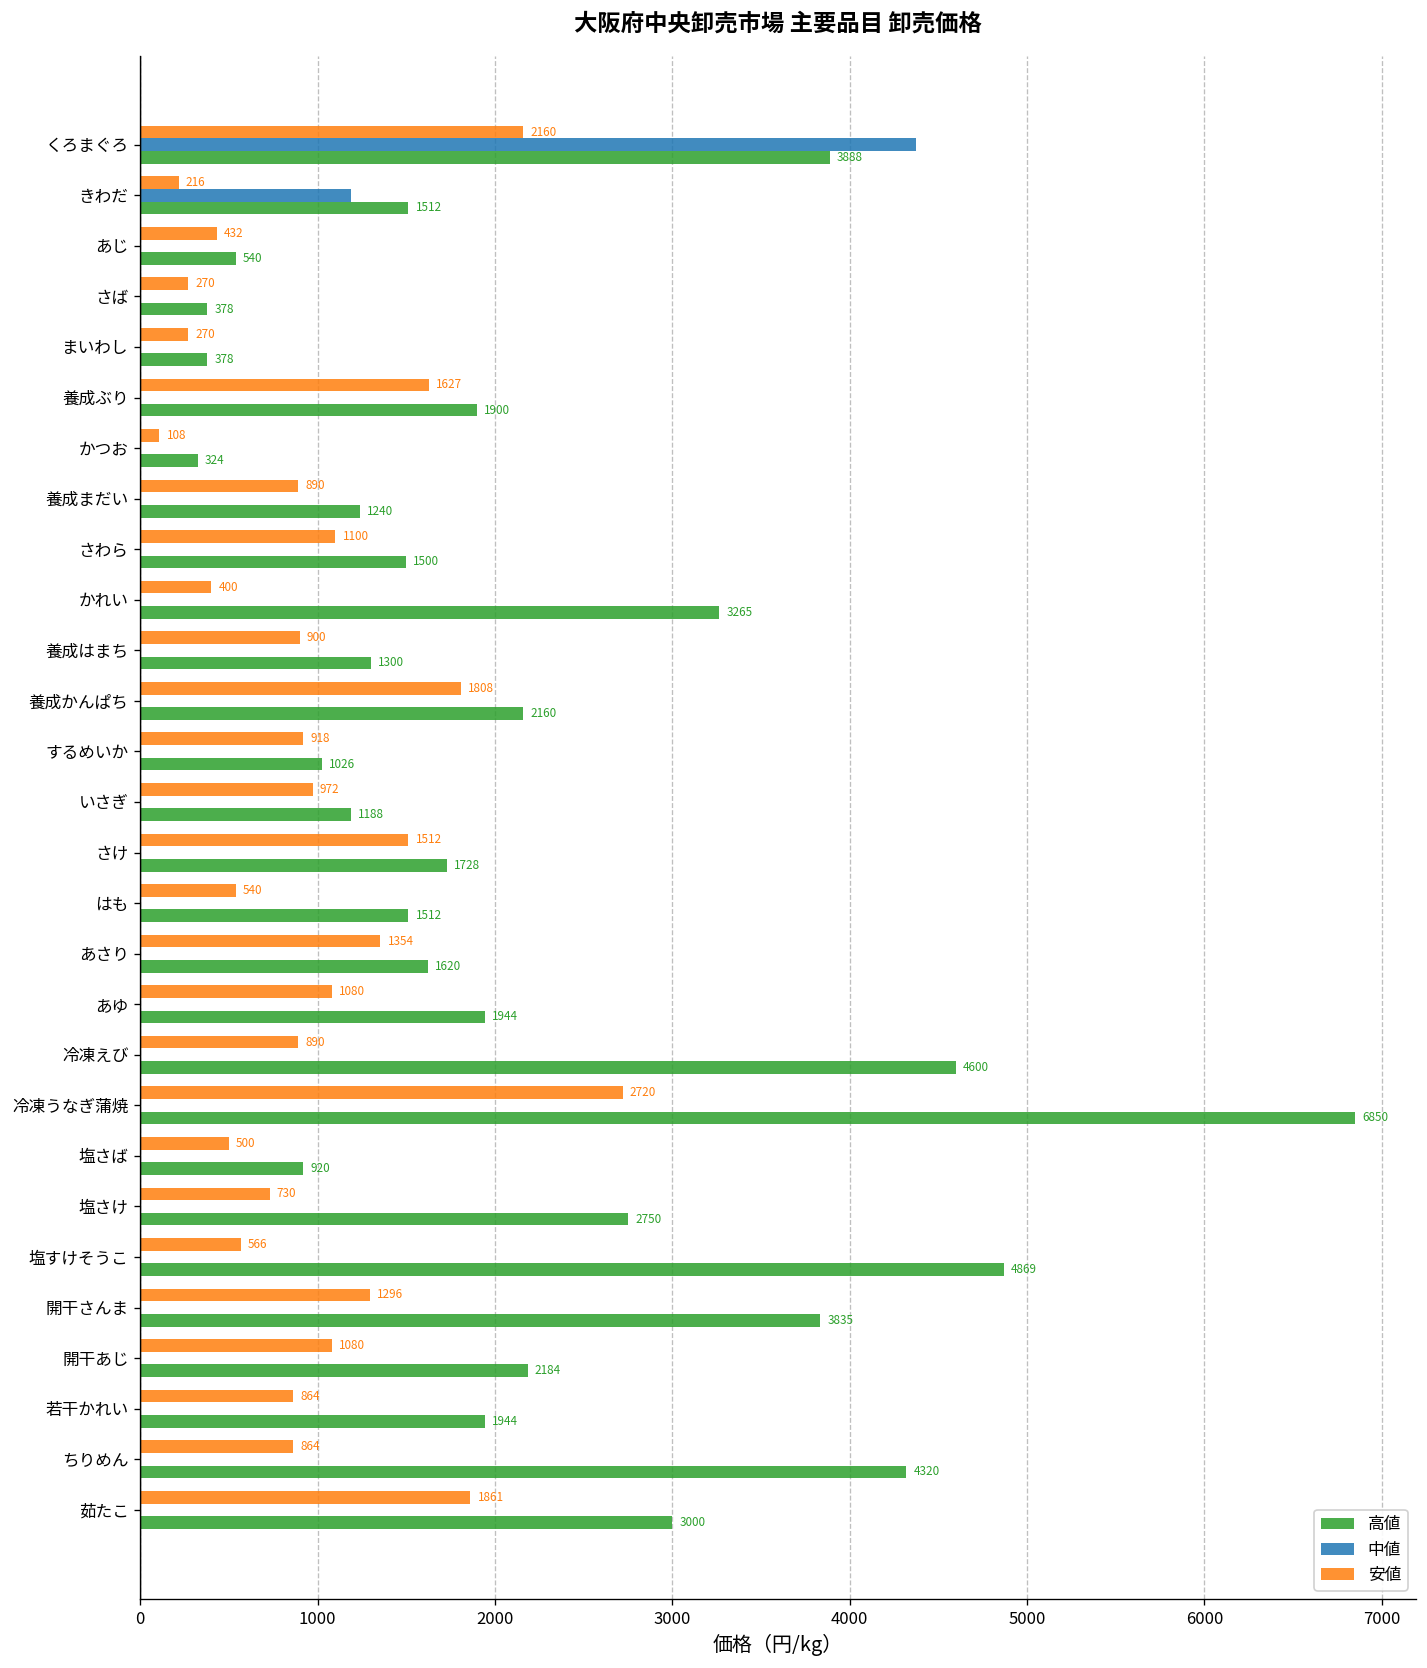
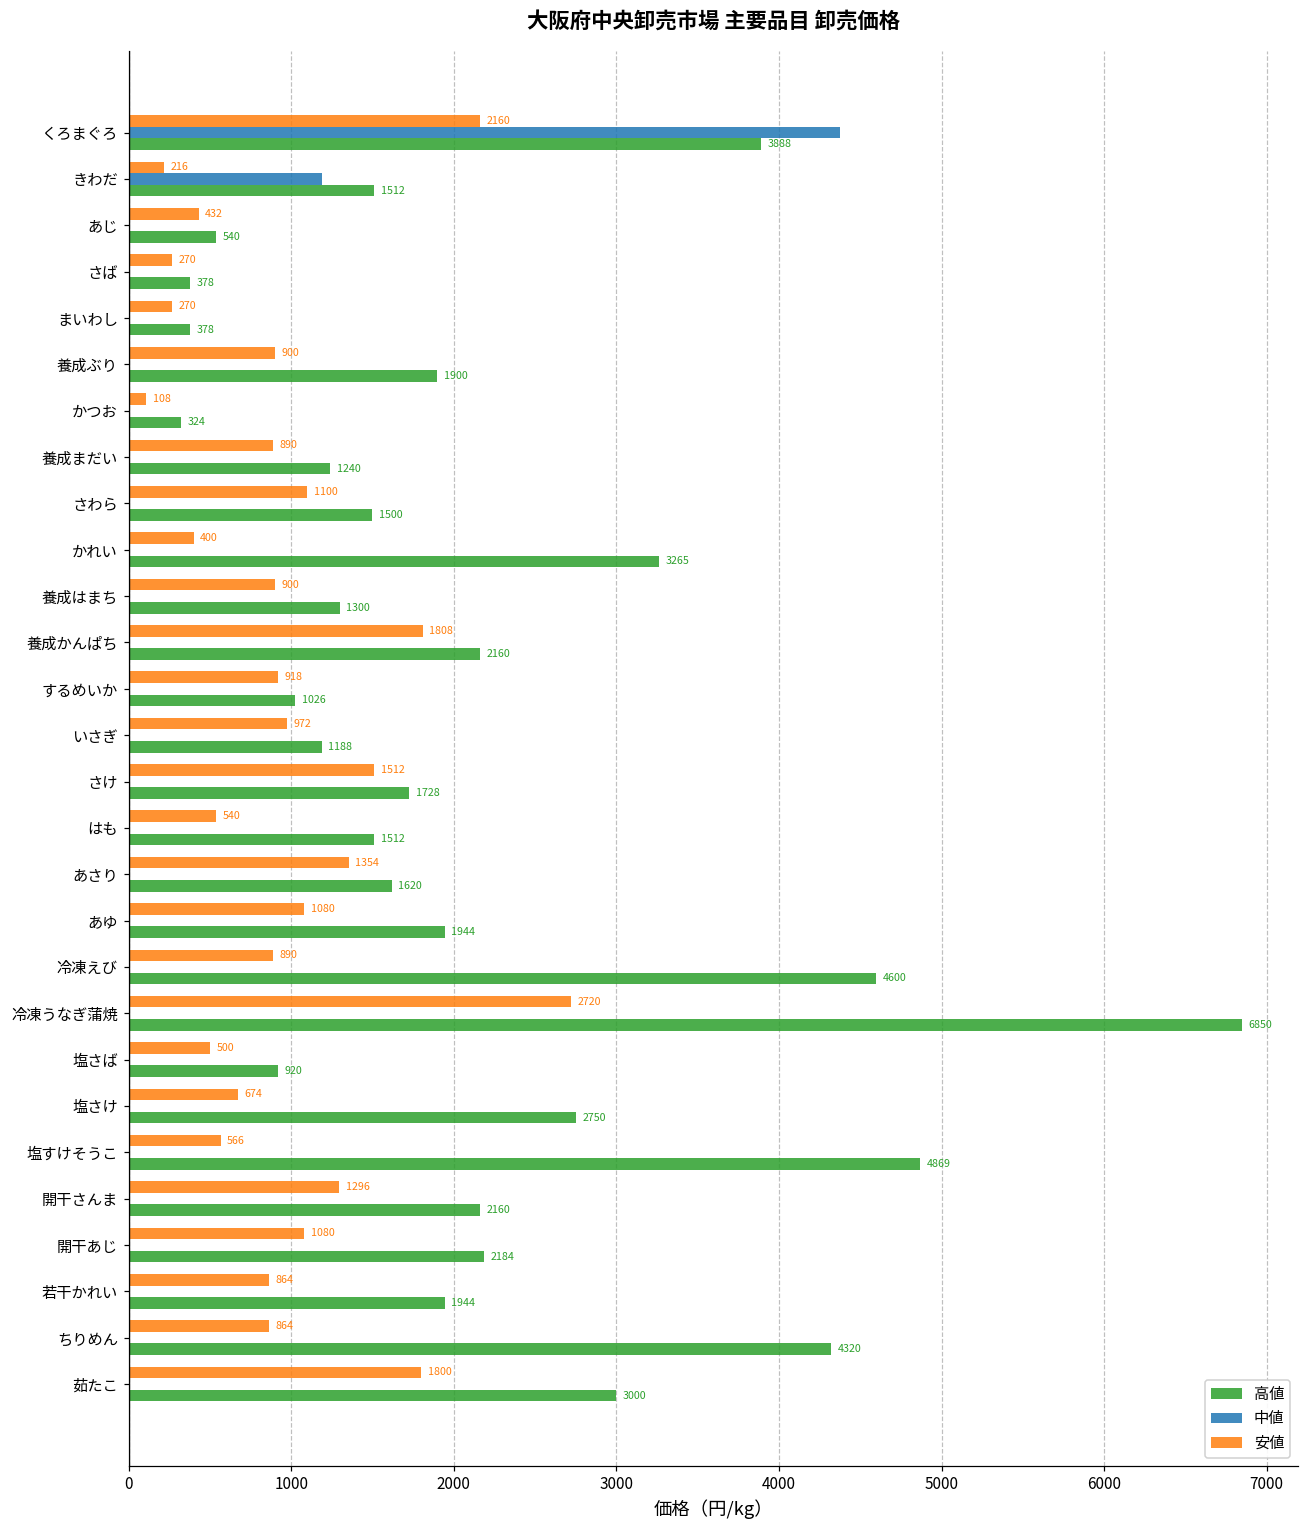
安値, 養成ぶり: 1627 -> 900
安値, 塩さけ: 730 -> 674
高値, 開干さんま: 3835 -> 2160
安値, 茹たこ: 1861 -> 1800
